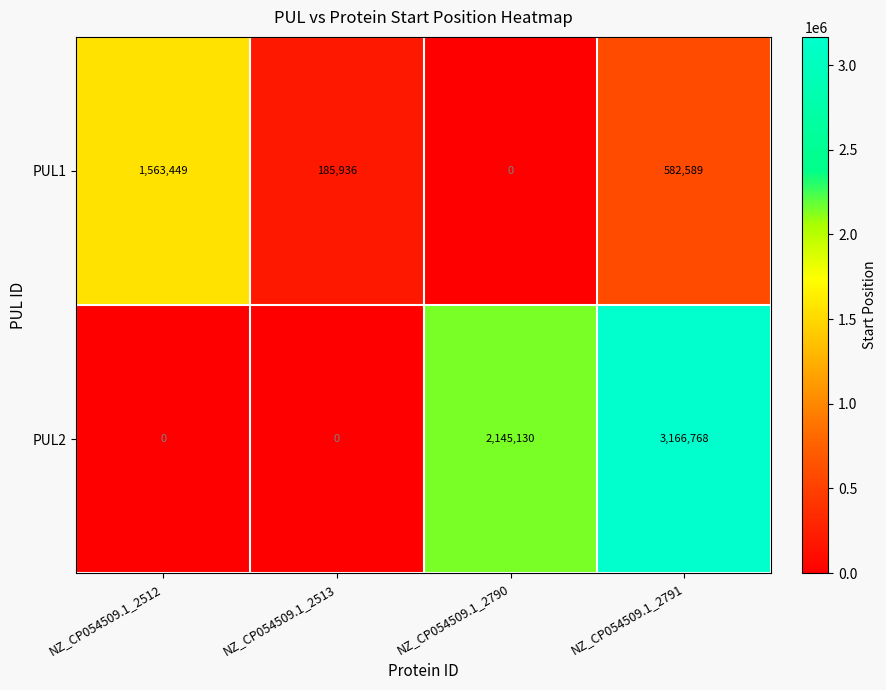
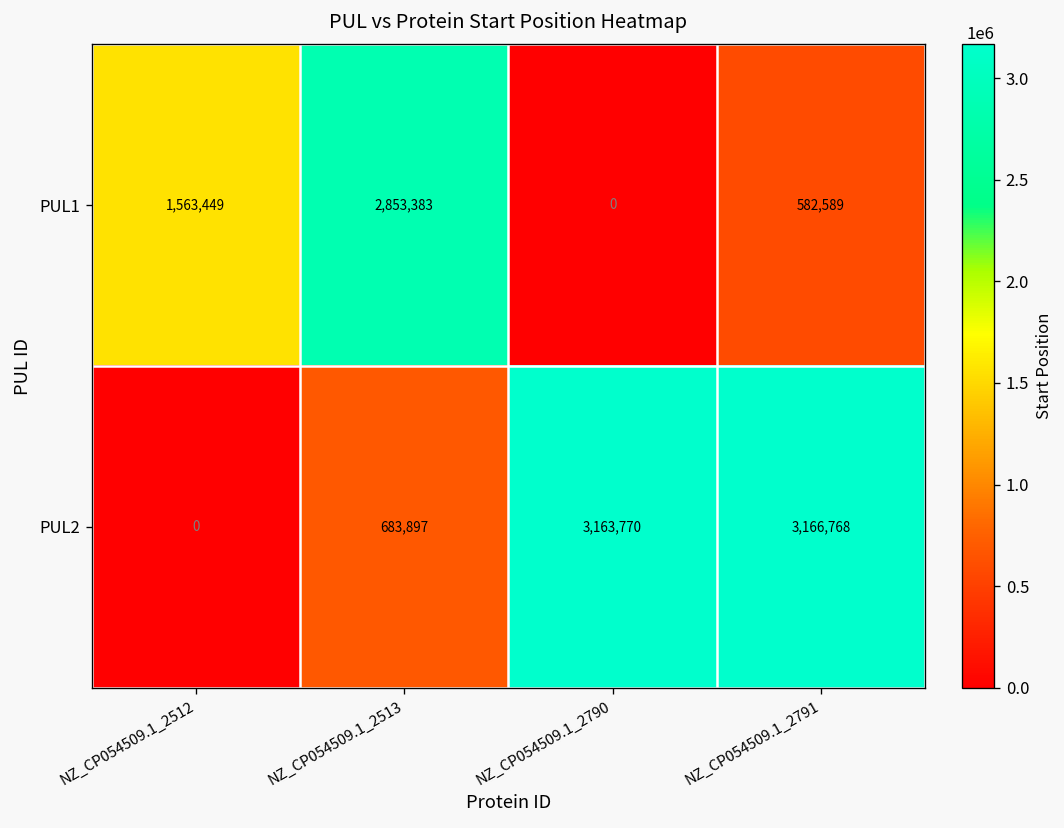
PUL1, NZ_CP054509.1_2513: 185,936 -> 2,853,383
PUL2, NZ_CP054509.1_2513: 0 -> 683,897
PUL2, NZ_CP054509.1_2790: 2,145,130 -> 3,163,770
